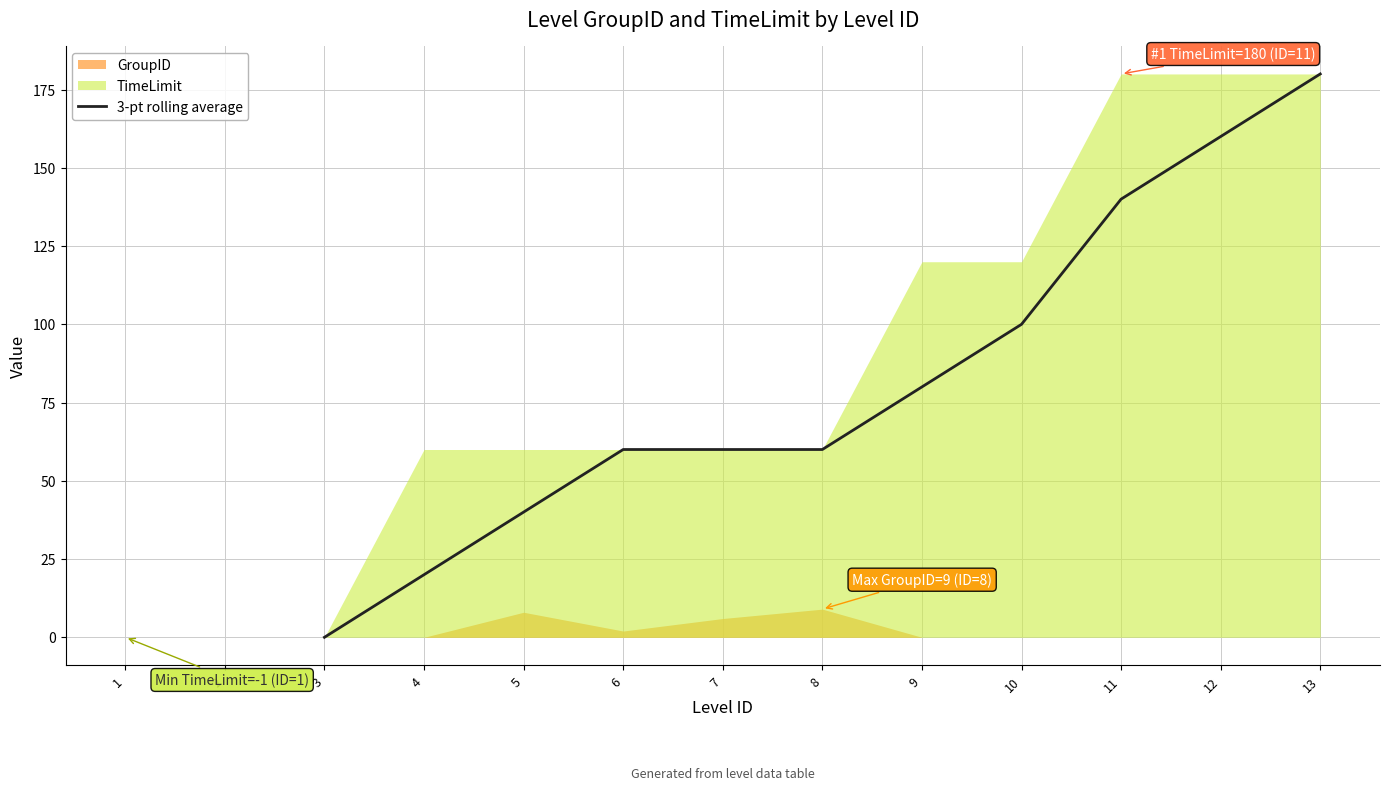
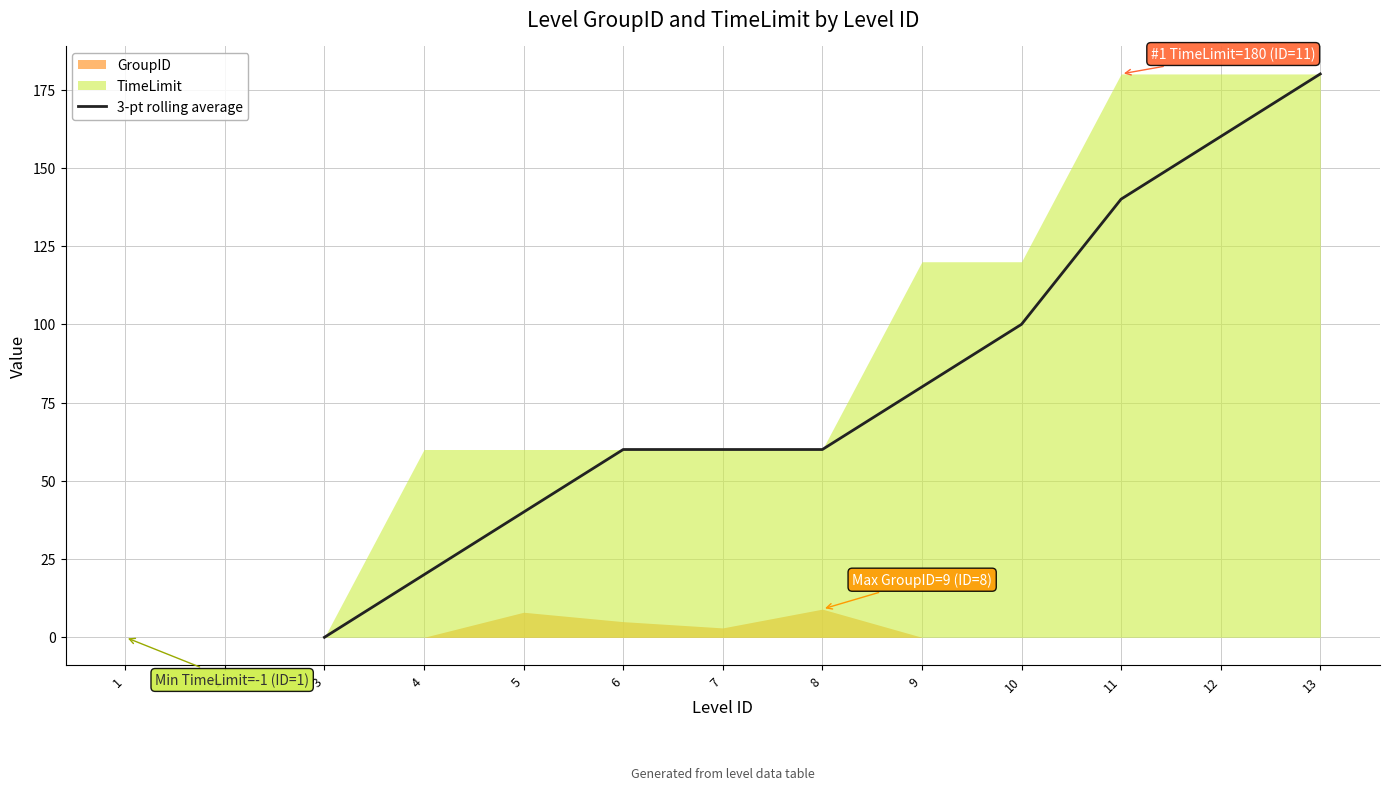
GroupID, 6: 2 -> 5
GroupID, 7: 6 -> 3
